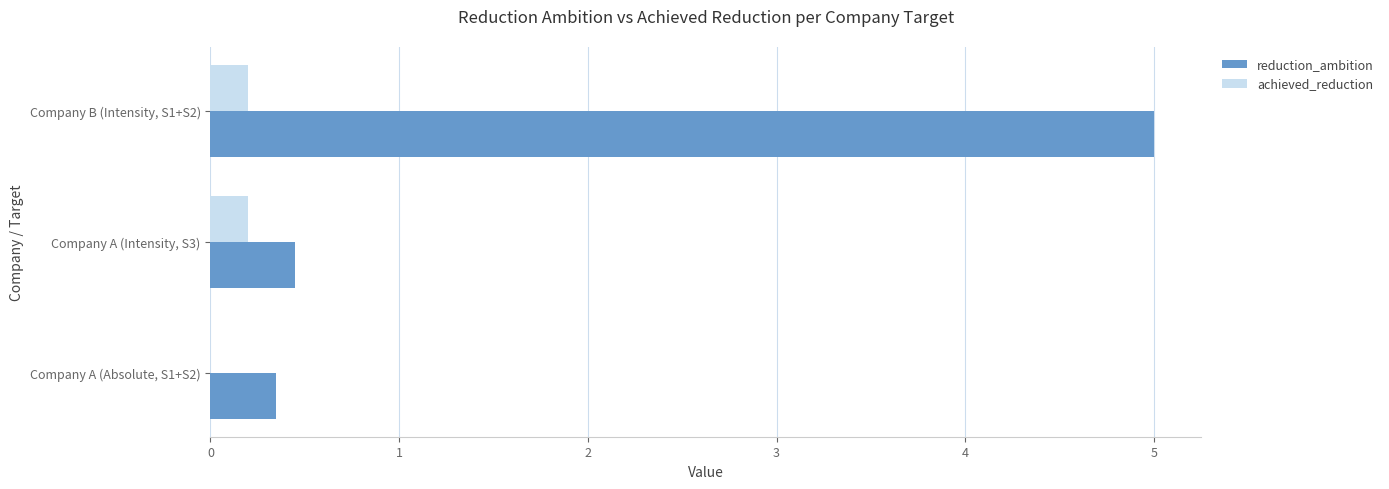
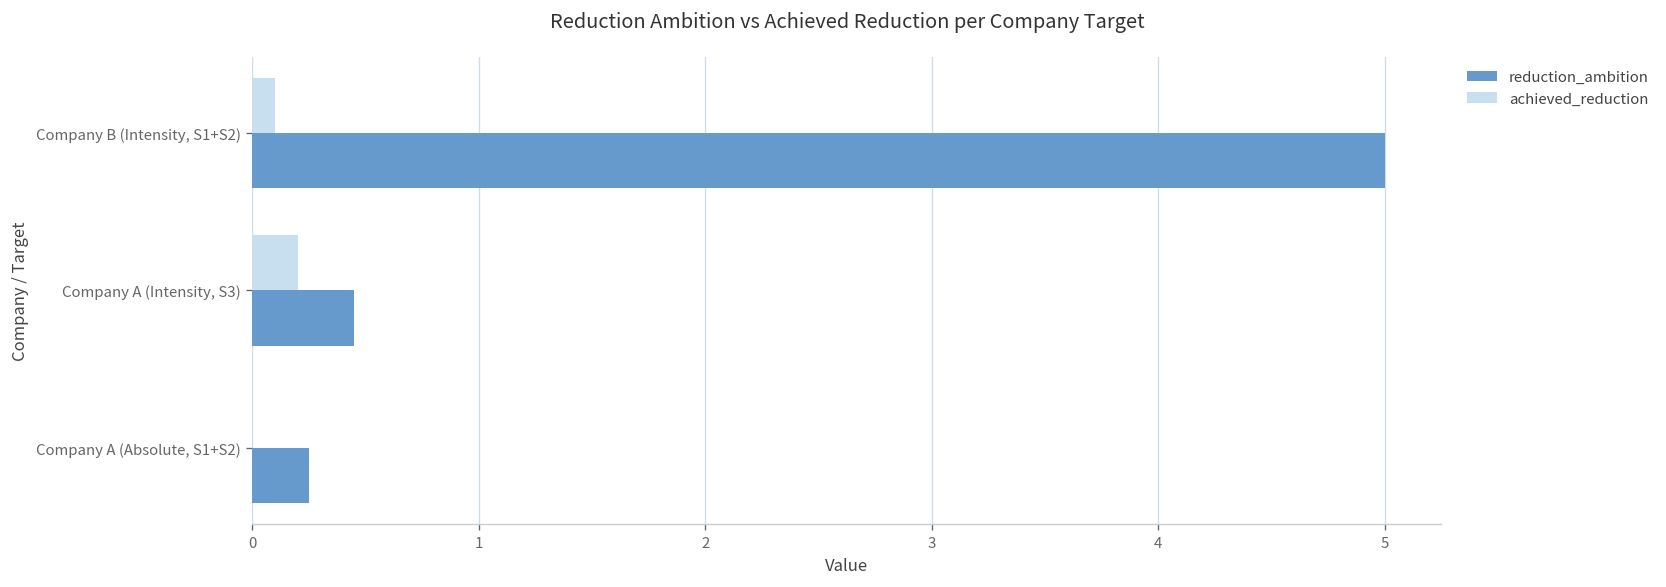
achieved_reduction, Company B (Intensity, S1+S2): 0.2 -> 0.1
reduction_ambition, Company A (Absolute, S1+S2): 0.35 -> 0.25
